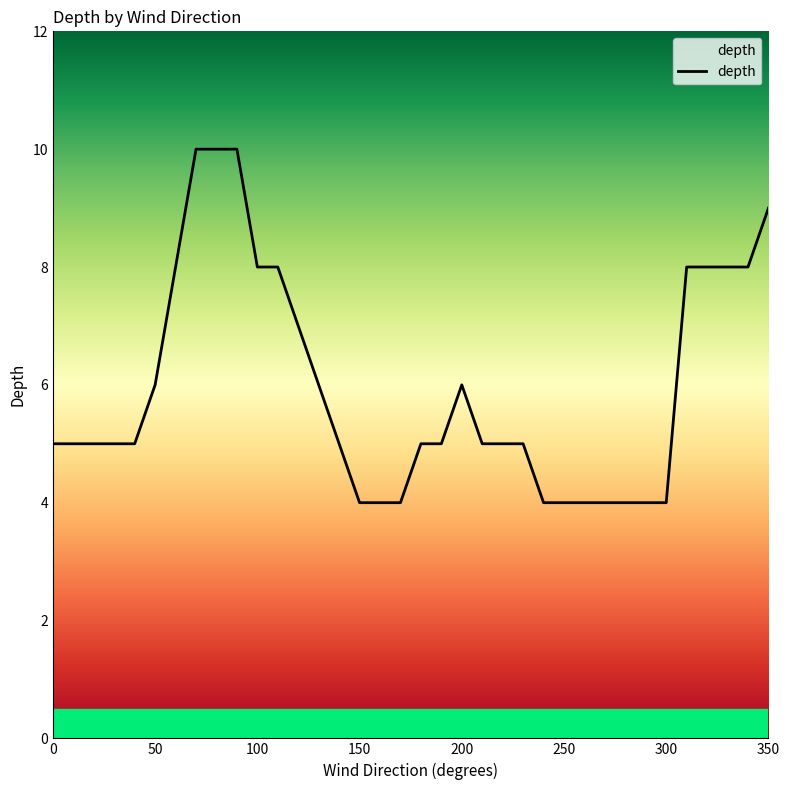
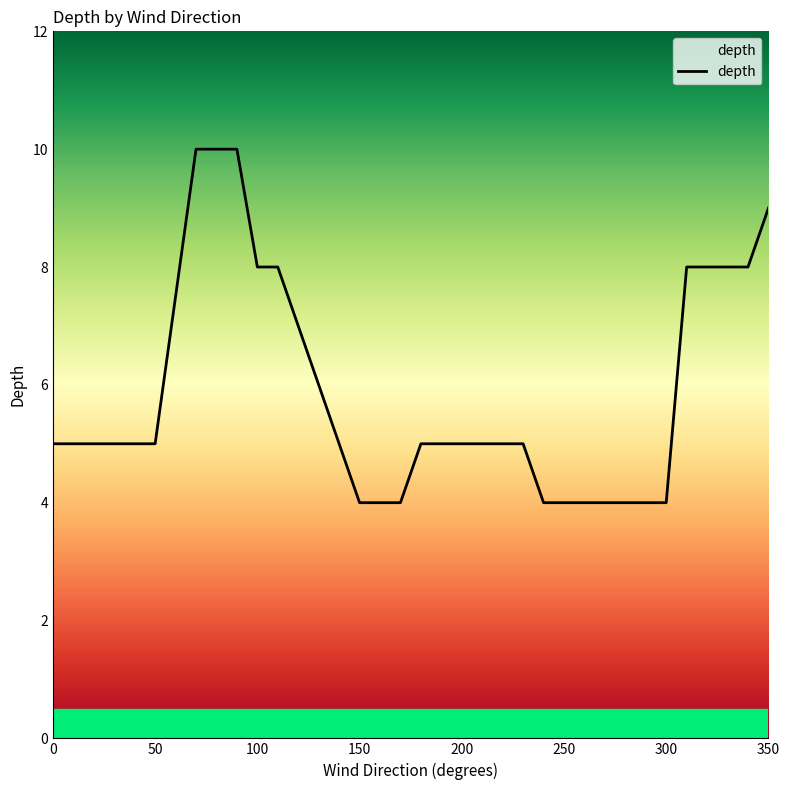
50: 6 -> 5
200: 6 -> 5
